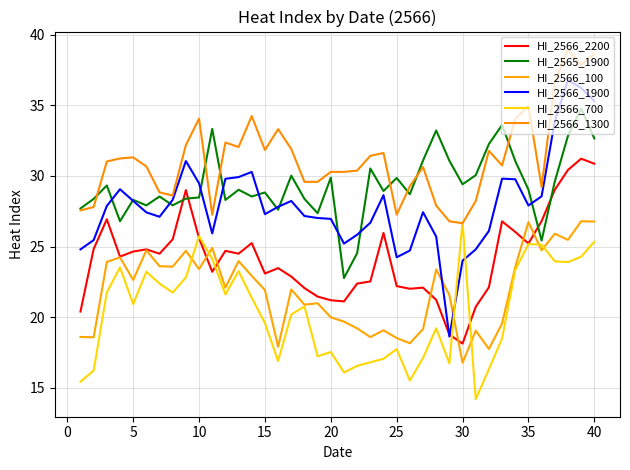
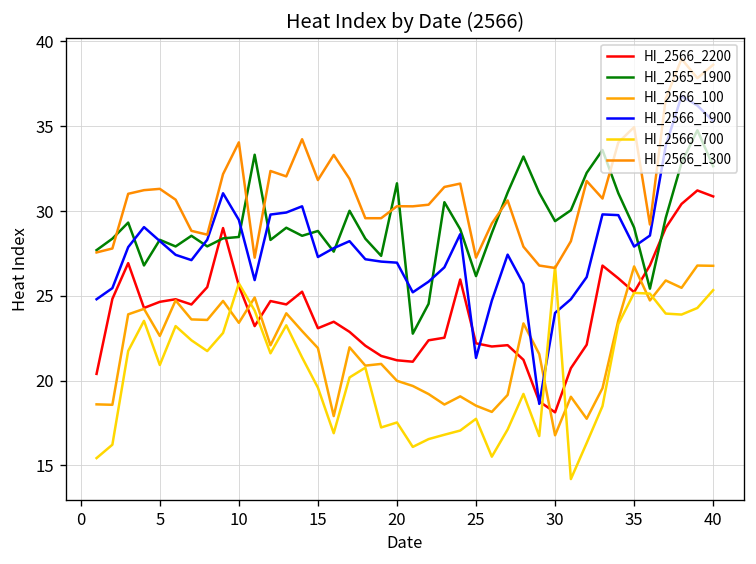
HI_2565_1900, 20: 29.9 -> 31.6
HI_2565_1900, 25: 29.9 -> 26.2
HI_2566_1900, 25: 24.2 -> 21.3
